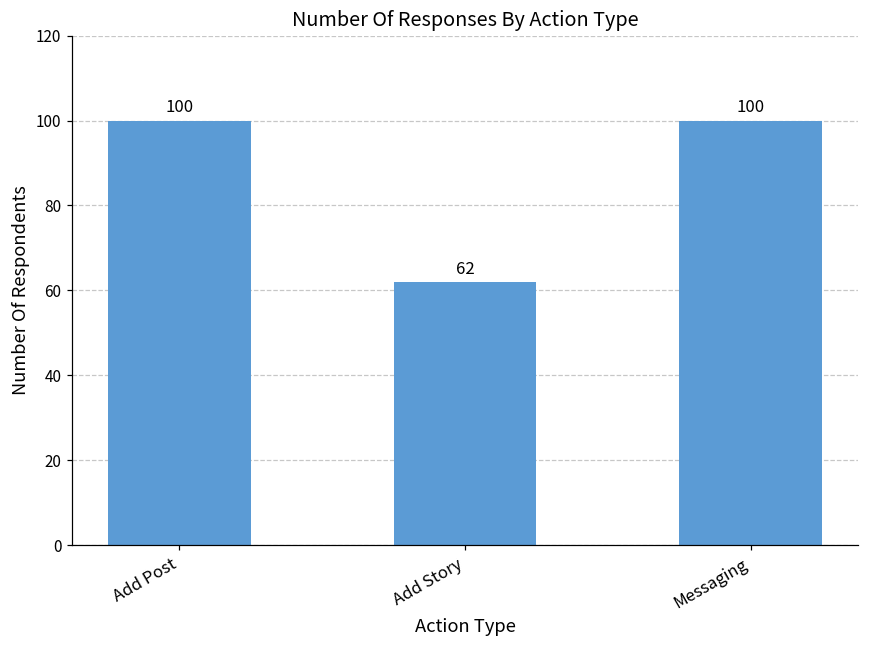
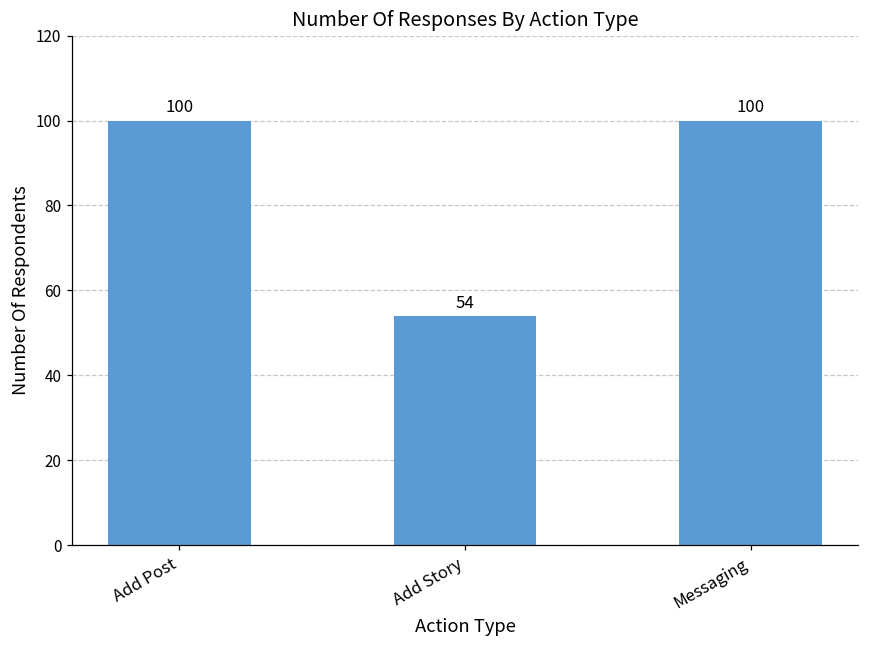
Add Story: 62 -> 54
